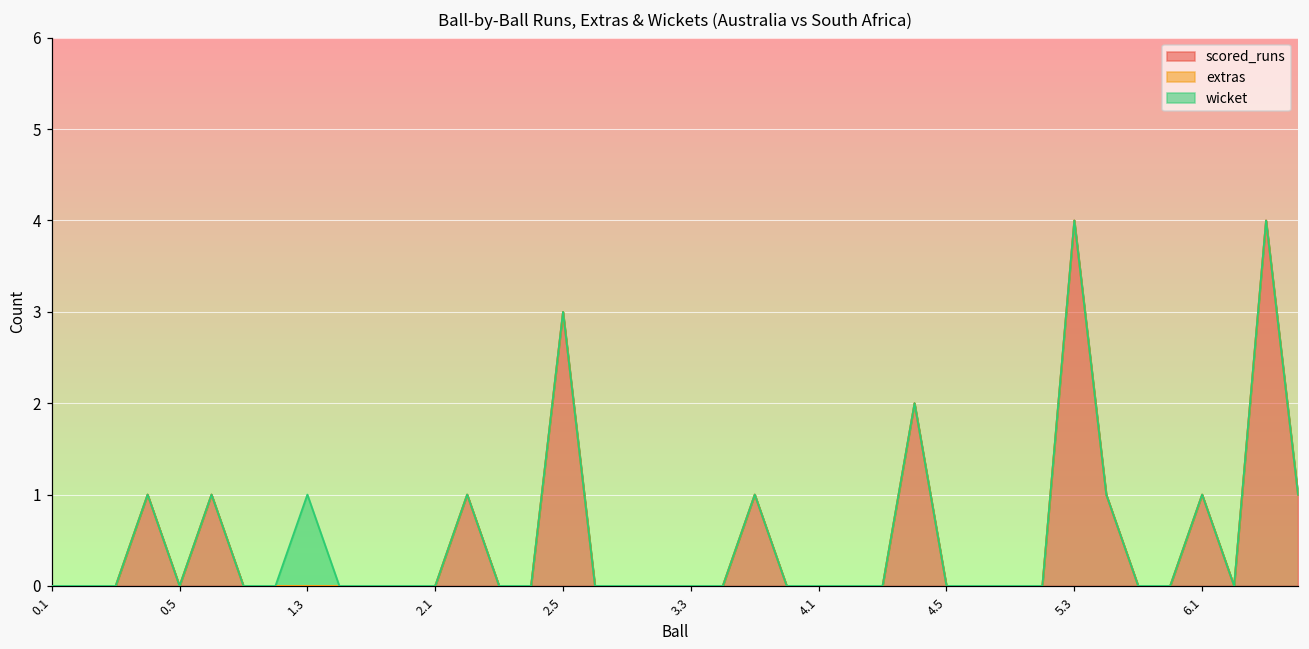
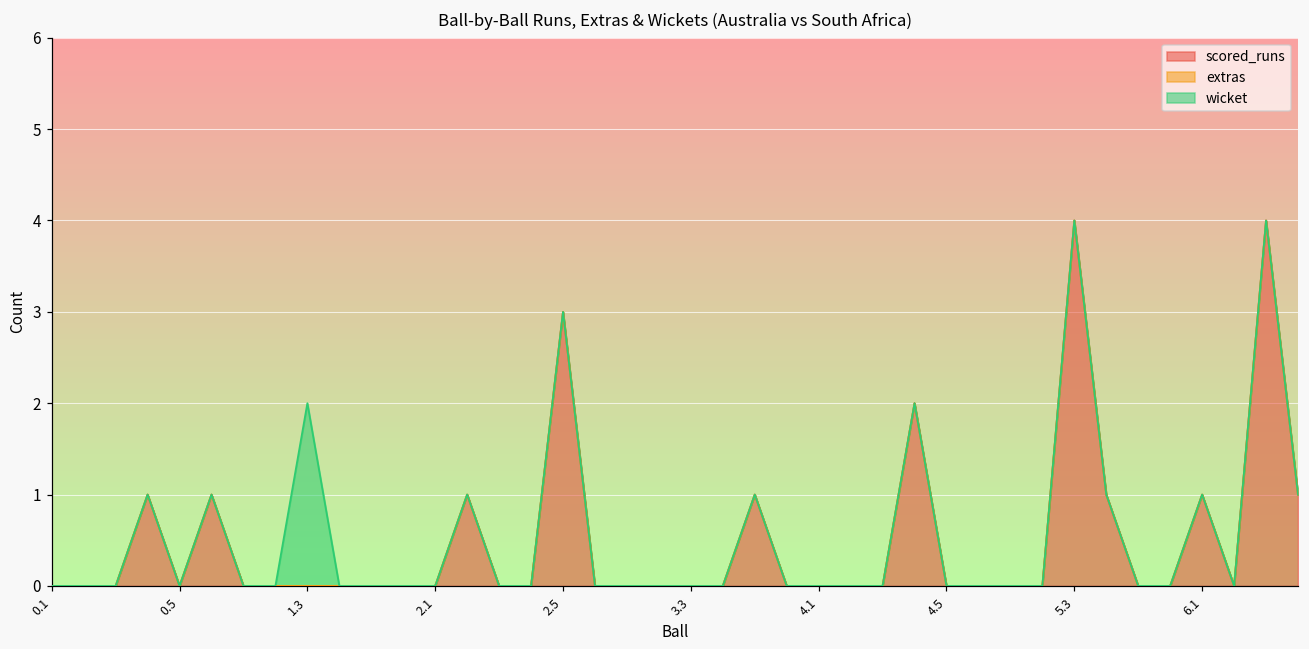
wicket, 1.3: 1 -> 2
